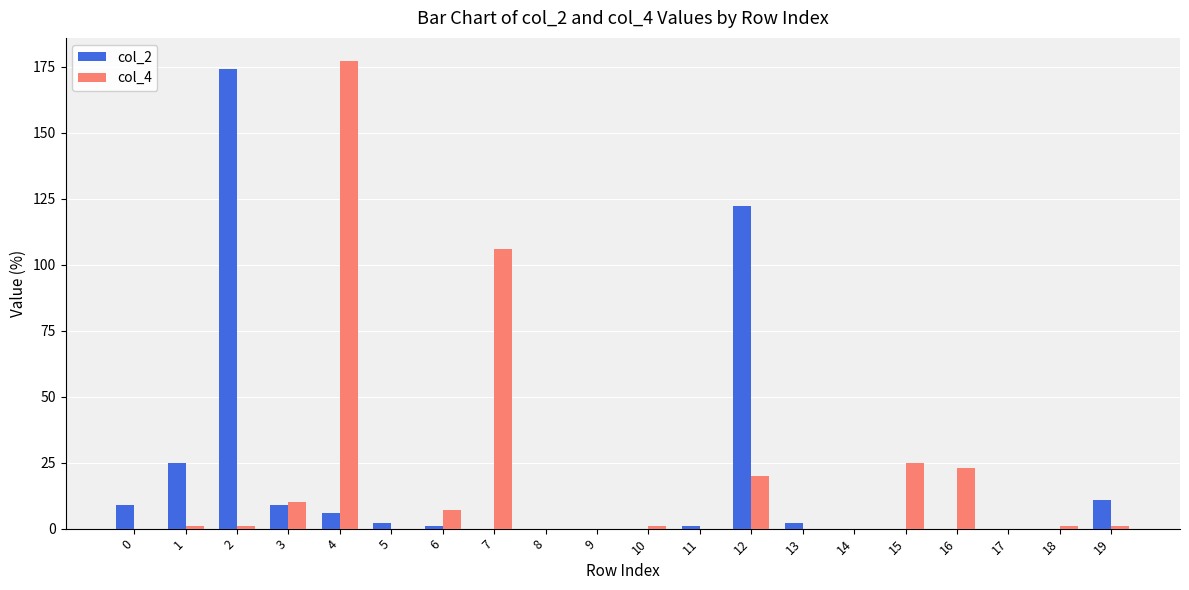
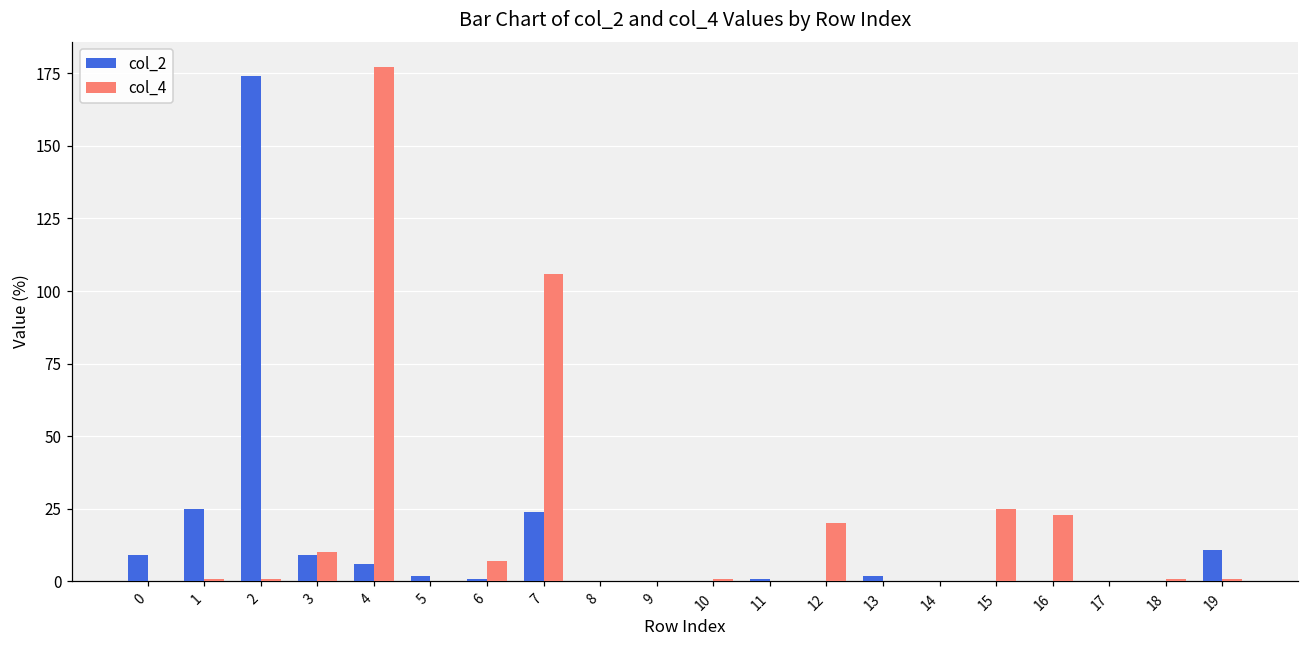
col_2, 7: 0 -> 24
col_2, 12: 122 -> 0
